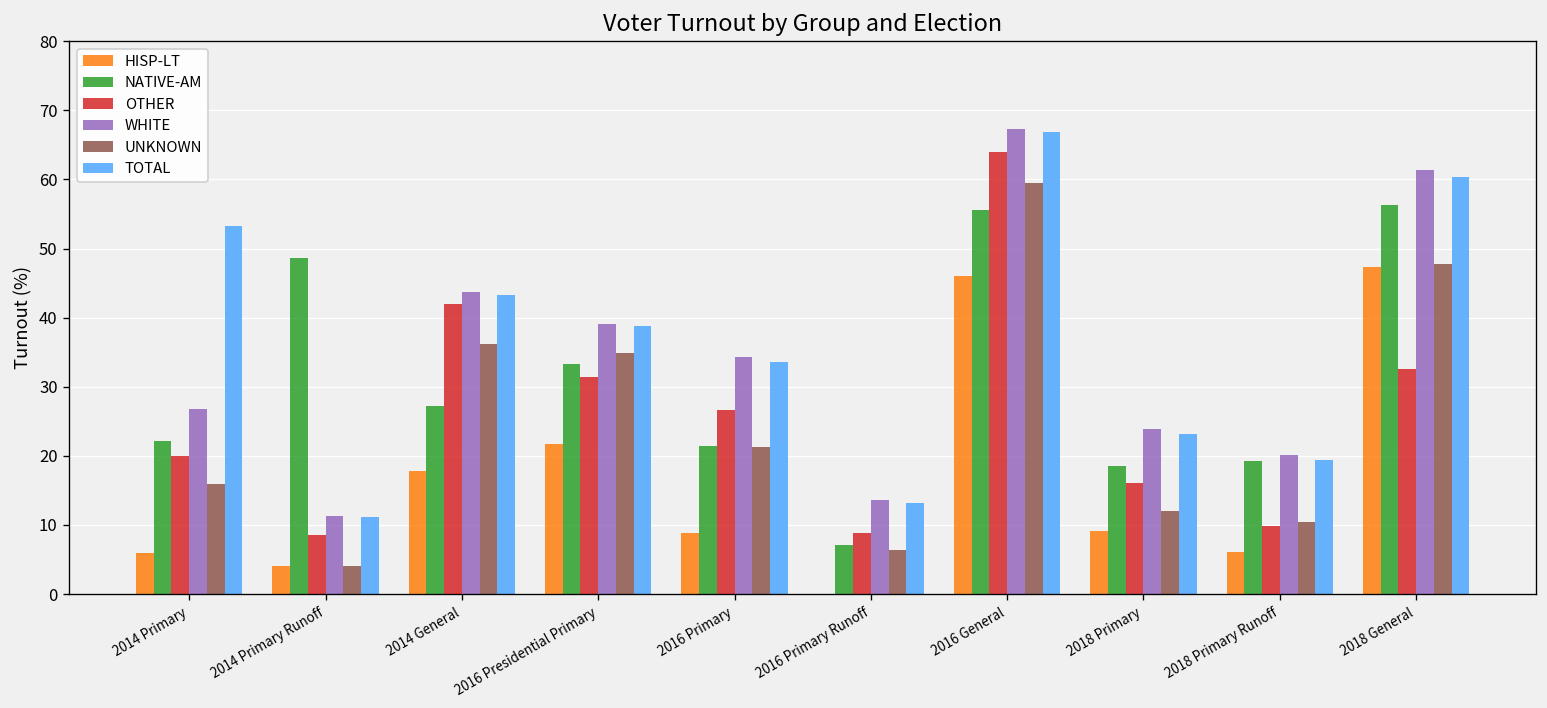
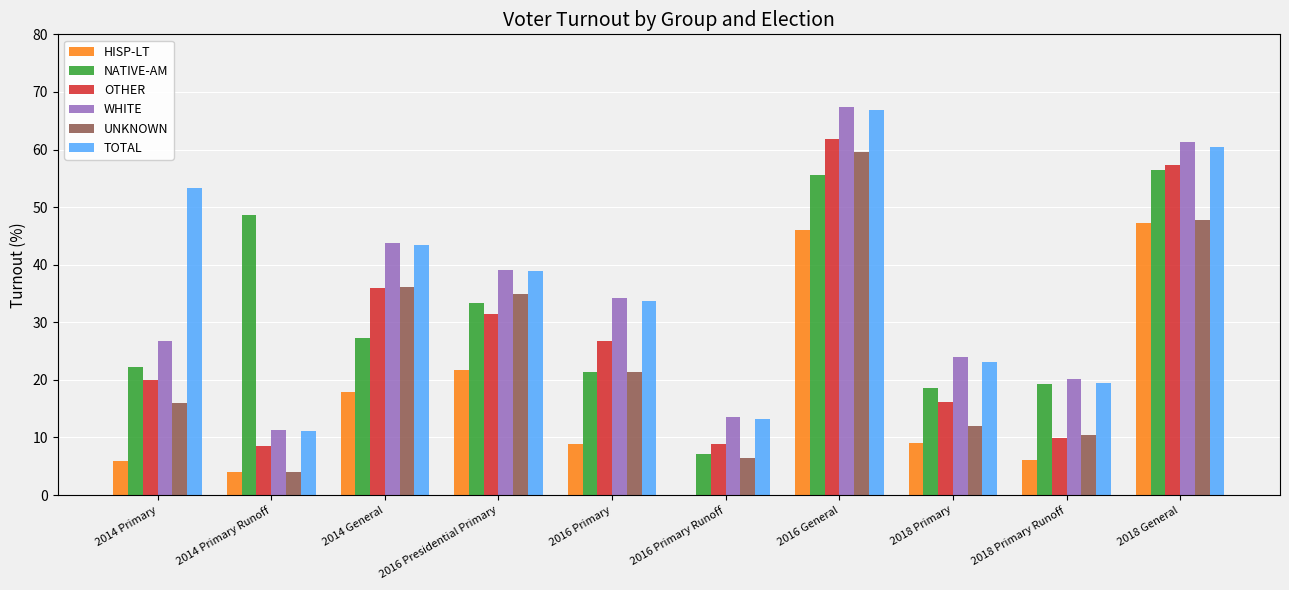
OTHER, 2014 General: 42 -> 36
OTHER, 2016 General: 64 -> 62
OTHER, 2018 General: 33 -> 57
